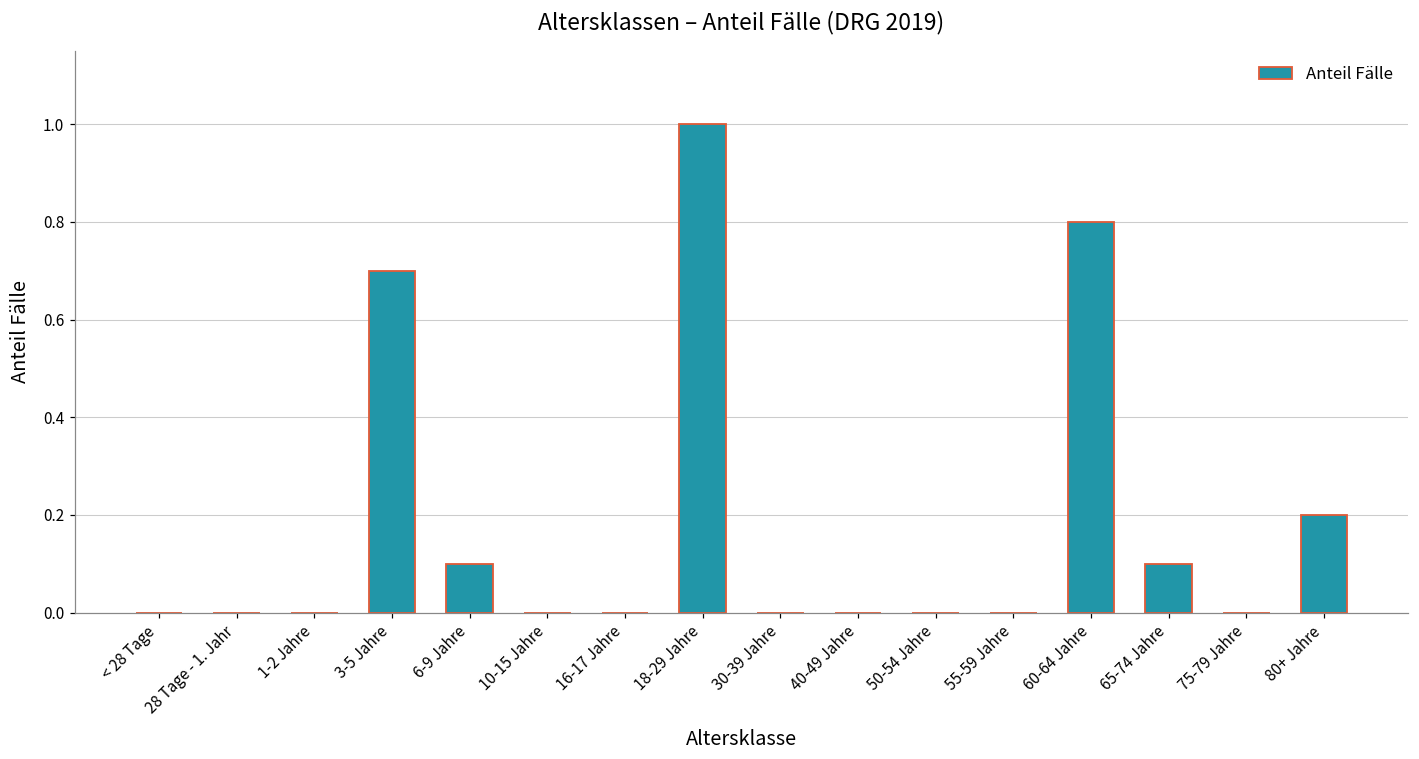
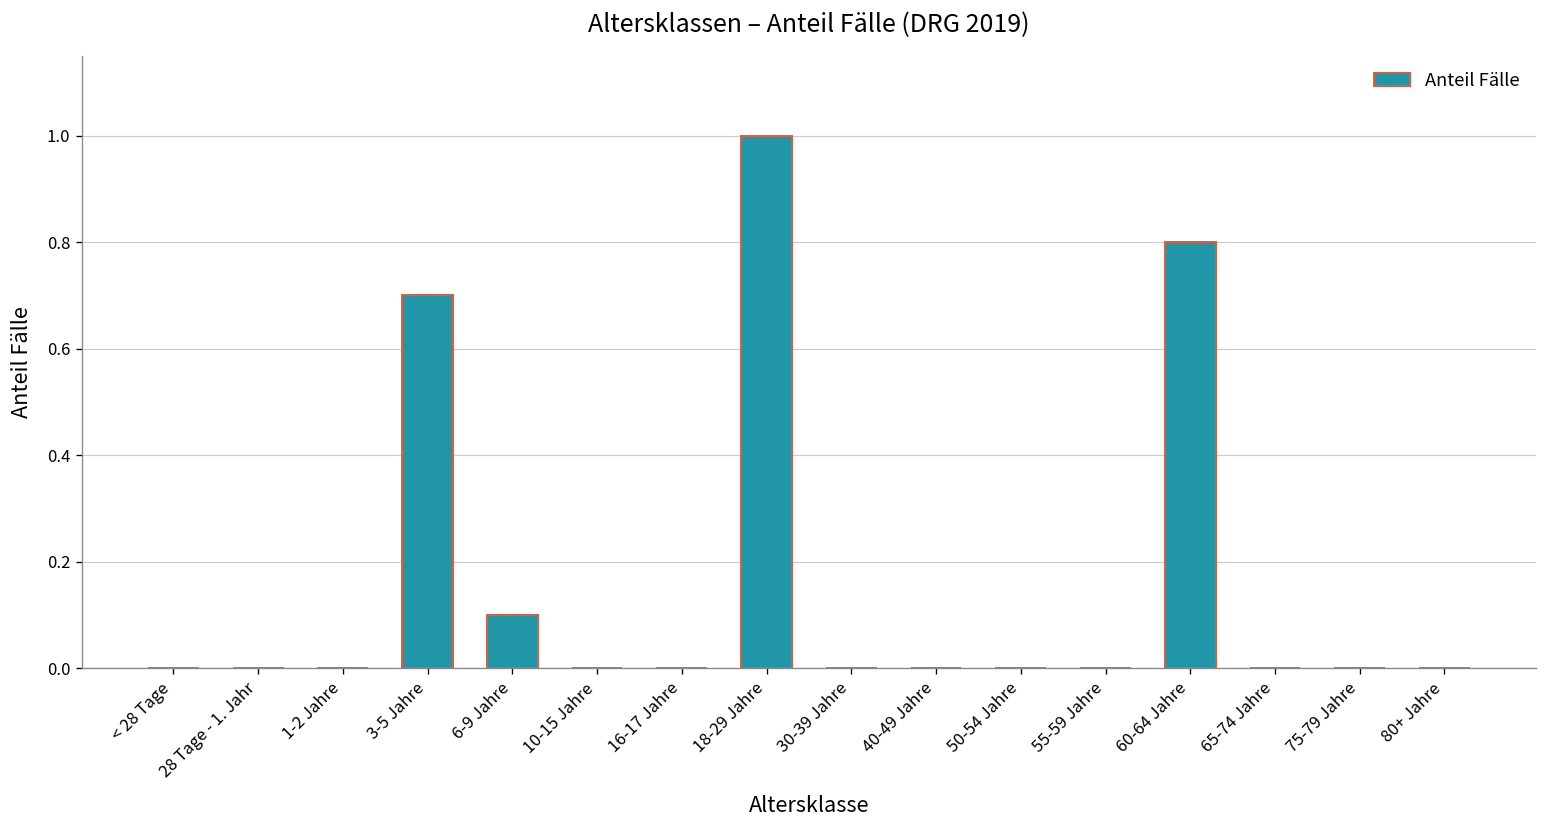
65-74 Jahre: 0.1 -> 0.0
80+ Jahre: 0.2 -> 0.0
